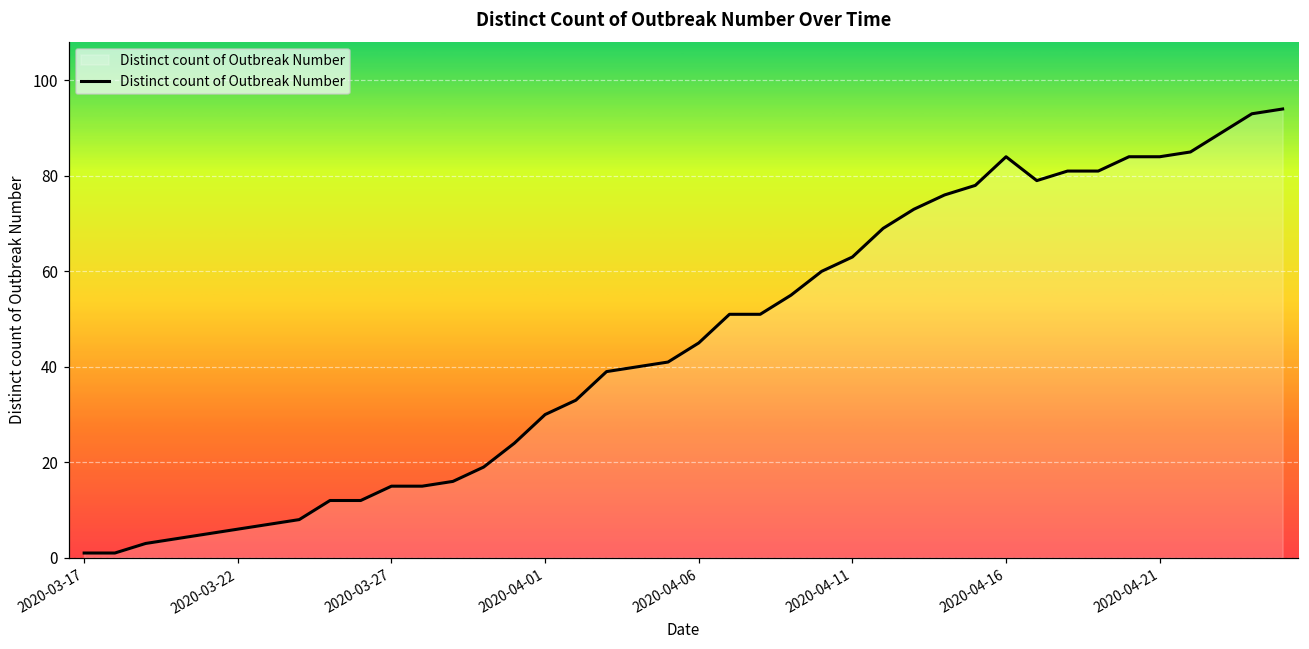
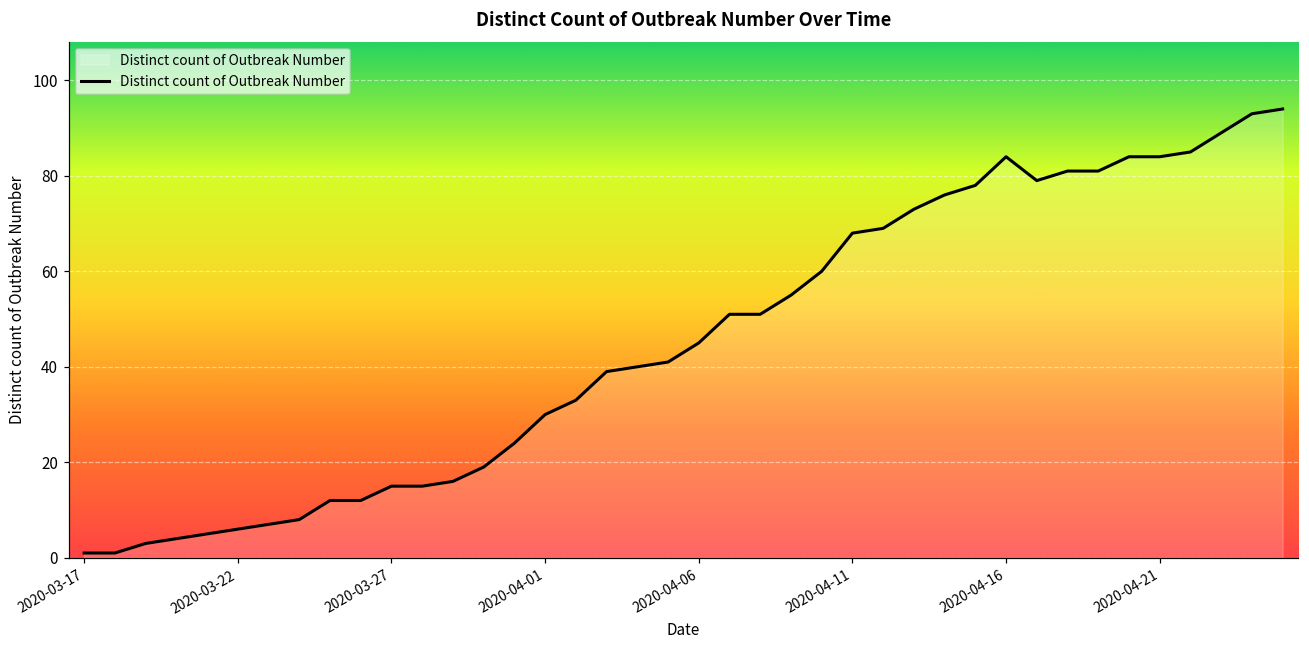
2020-04-11: 63 -> 68
